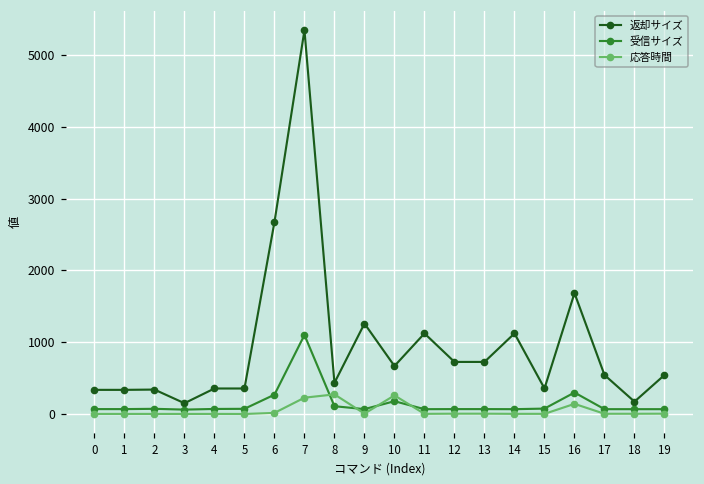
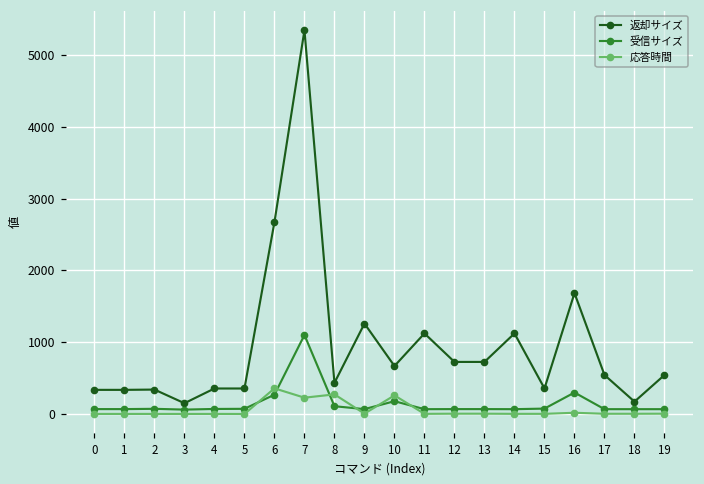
応答時間, 6: 0 -> 400
応答時間, 16: 100 -> 0
